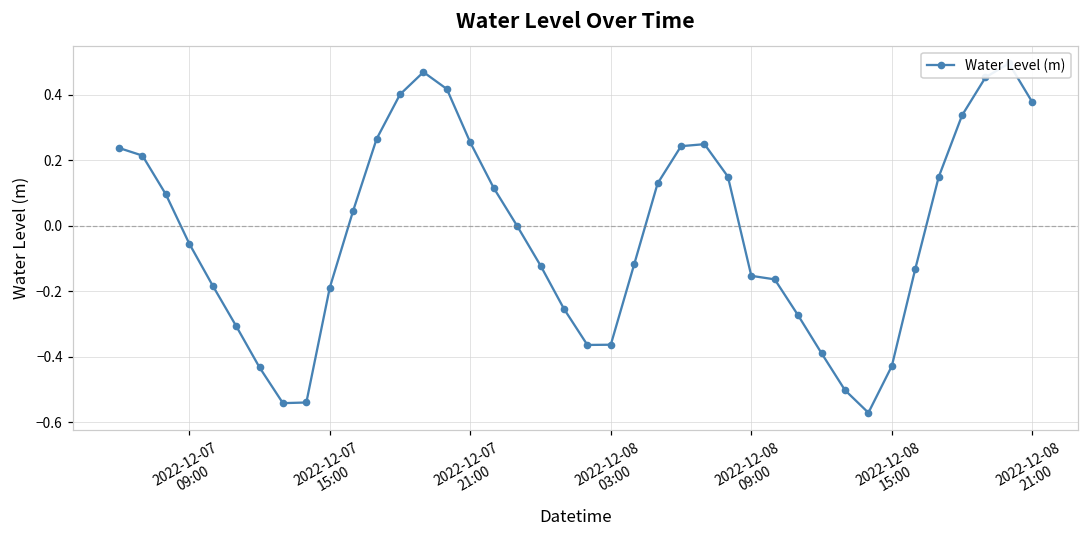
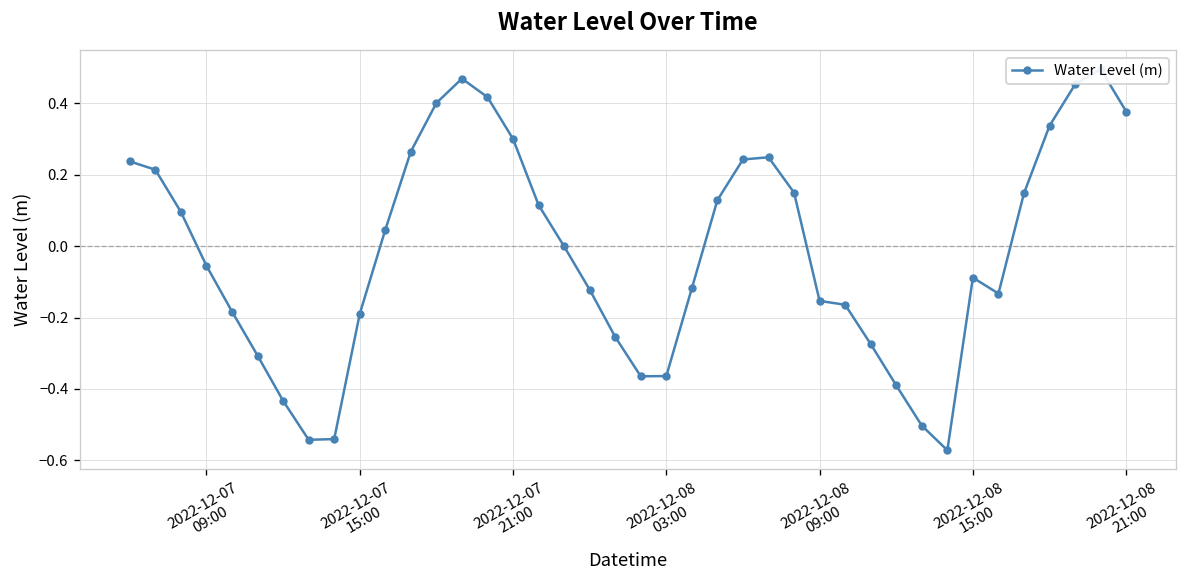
2022-12-07 21:00: 0.25 -> 0.30
2022-12-08 15:00: -0.43 -> -0.09
